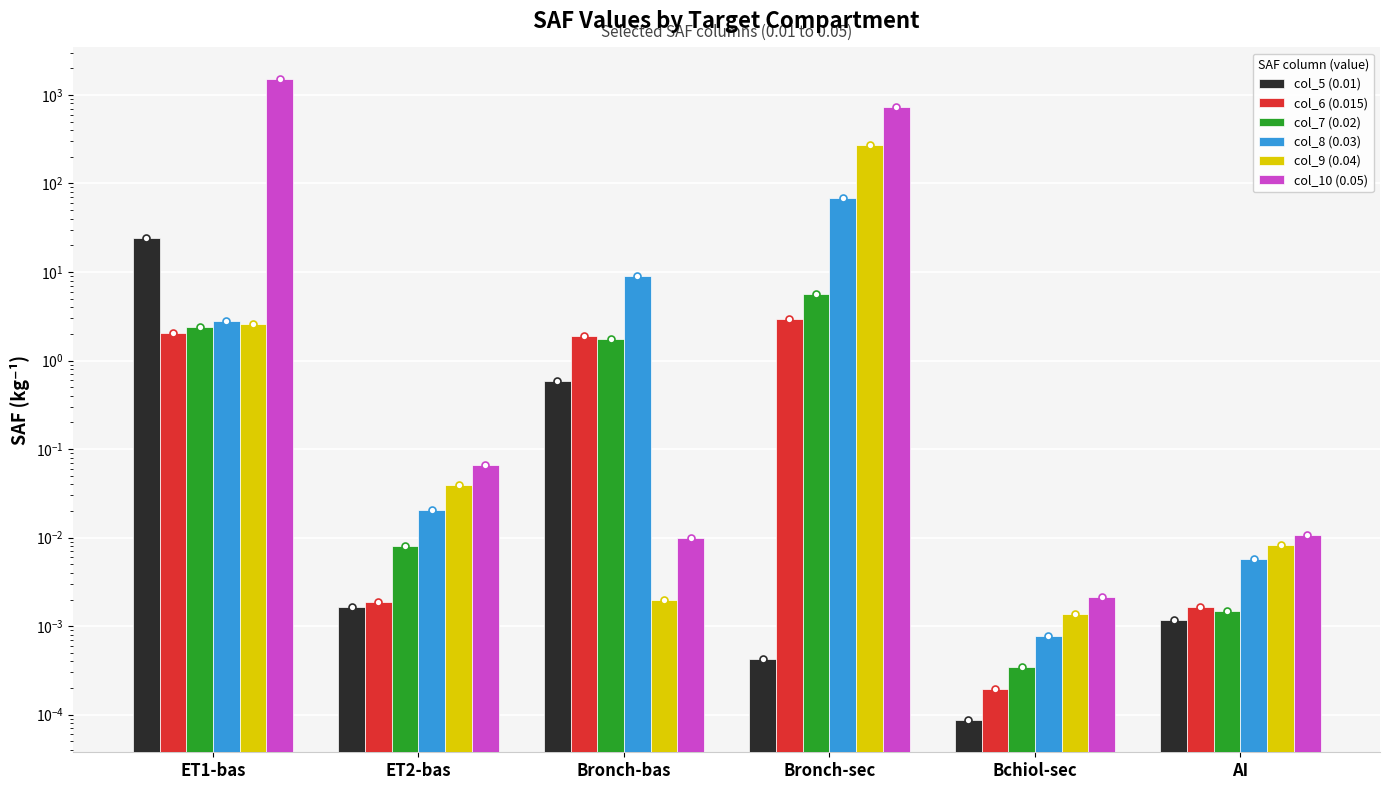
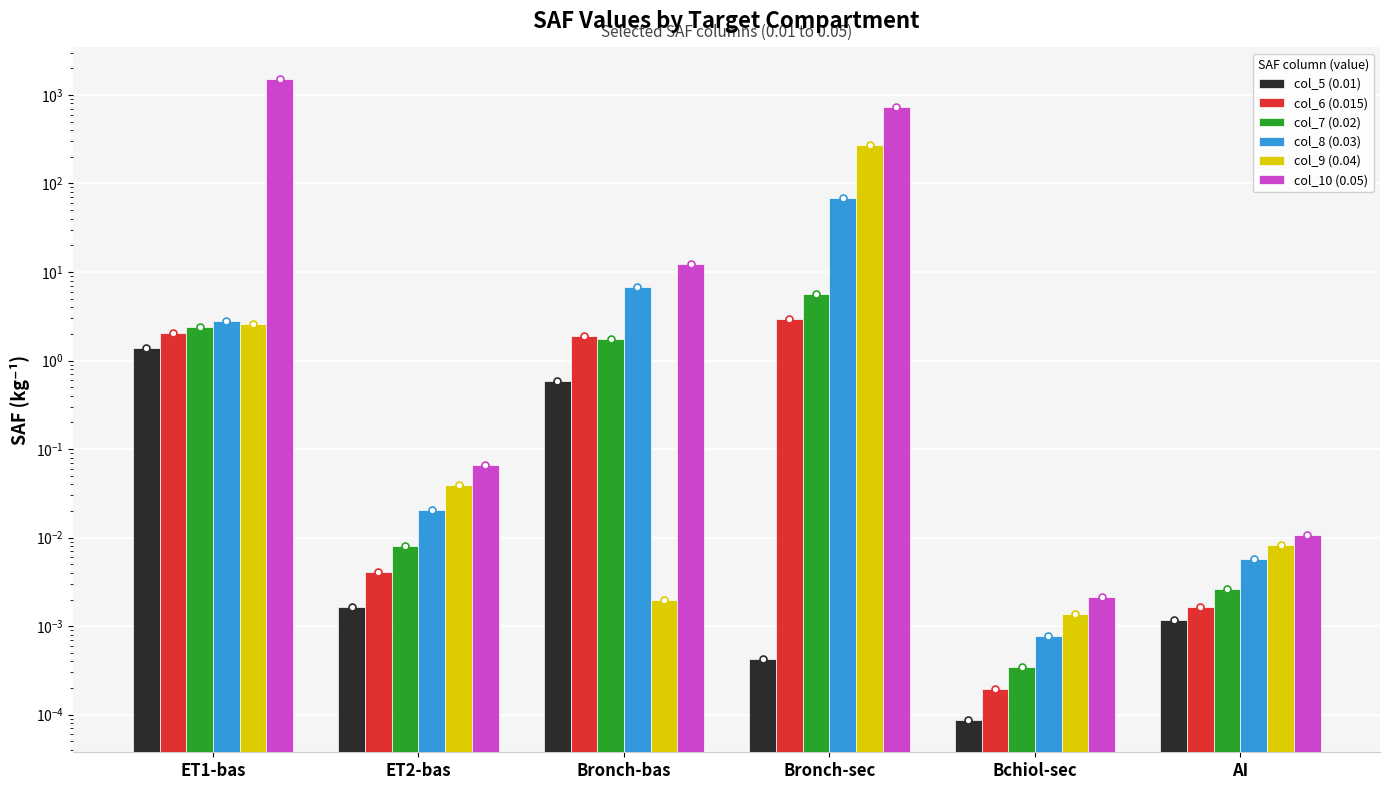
col_5 (0.01), ET1-bas: 24 -> 1.4
col_6 (0.015), ET2-bas: 0.0019 -> 0.004
col_8 (0.03), Bronch-bas: 9 -> 7
col_10 (0.05), Bronch-bas: 0.010 -> 12
col_7 (0.02), AI: 0.0015 -> 0.0027
